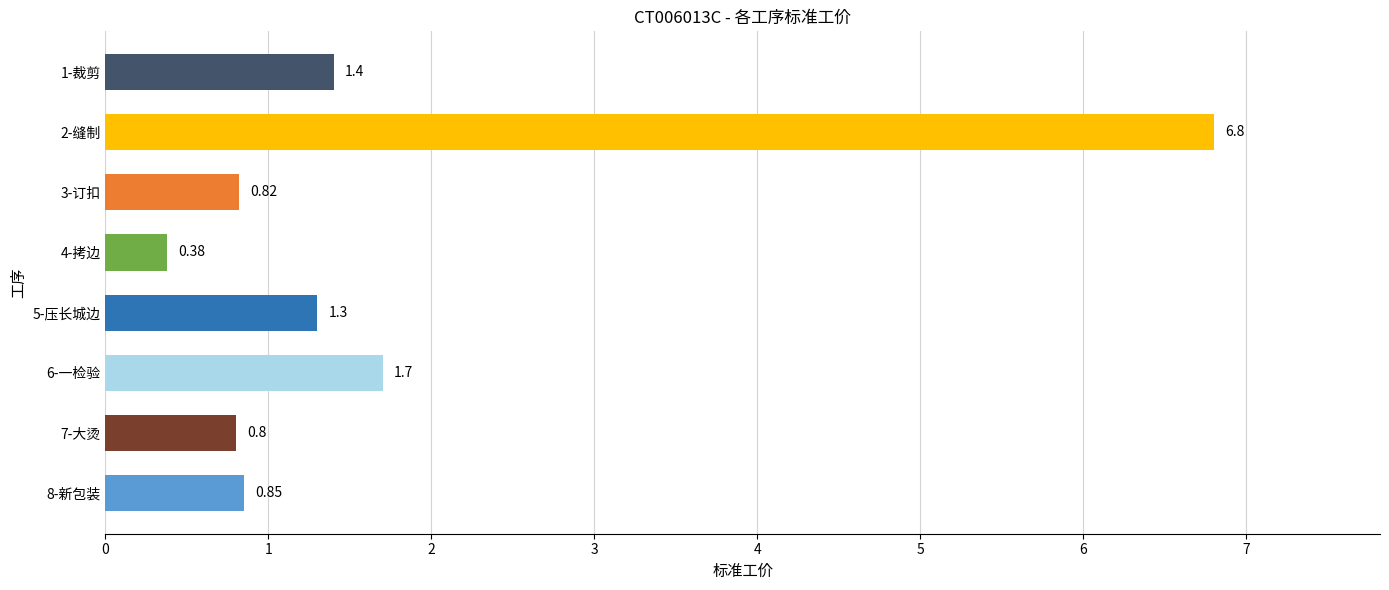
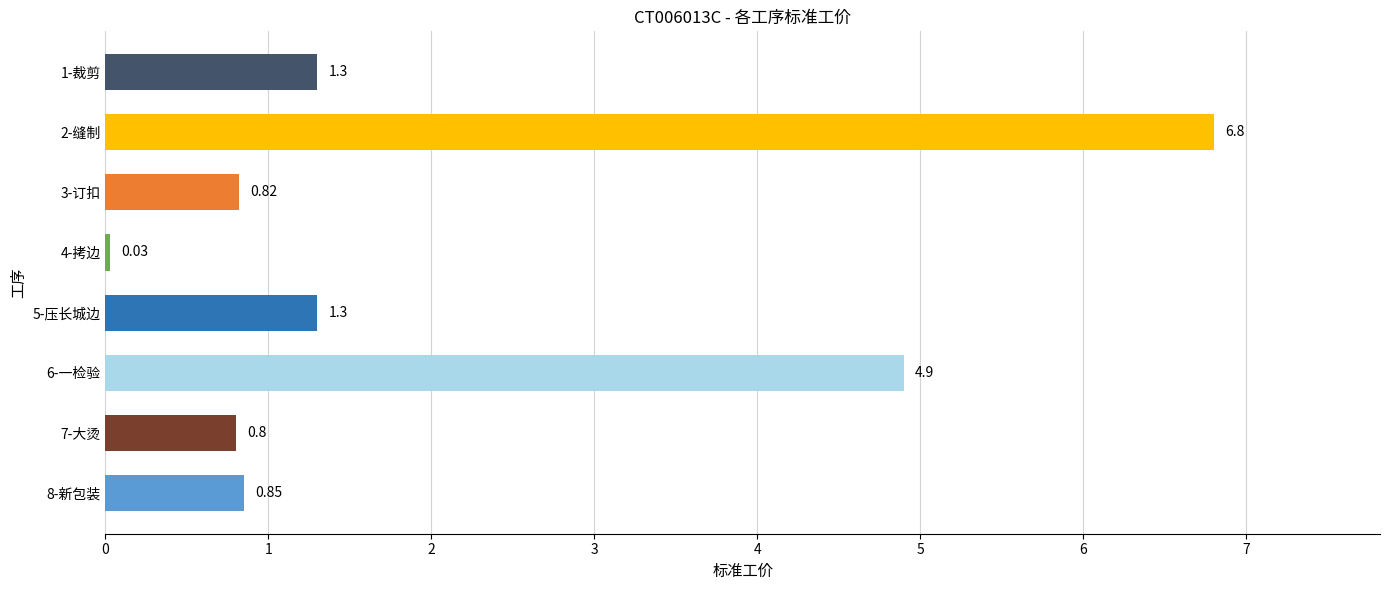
1-裁剪: 1.4 -> 1.3
4-拷边: 0.38 -> 0.03
6-一检验: 1.7 -> 4.9
